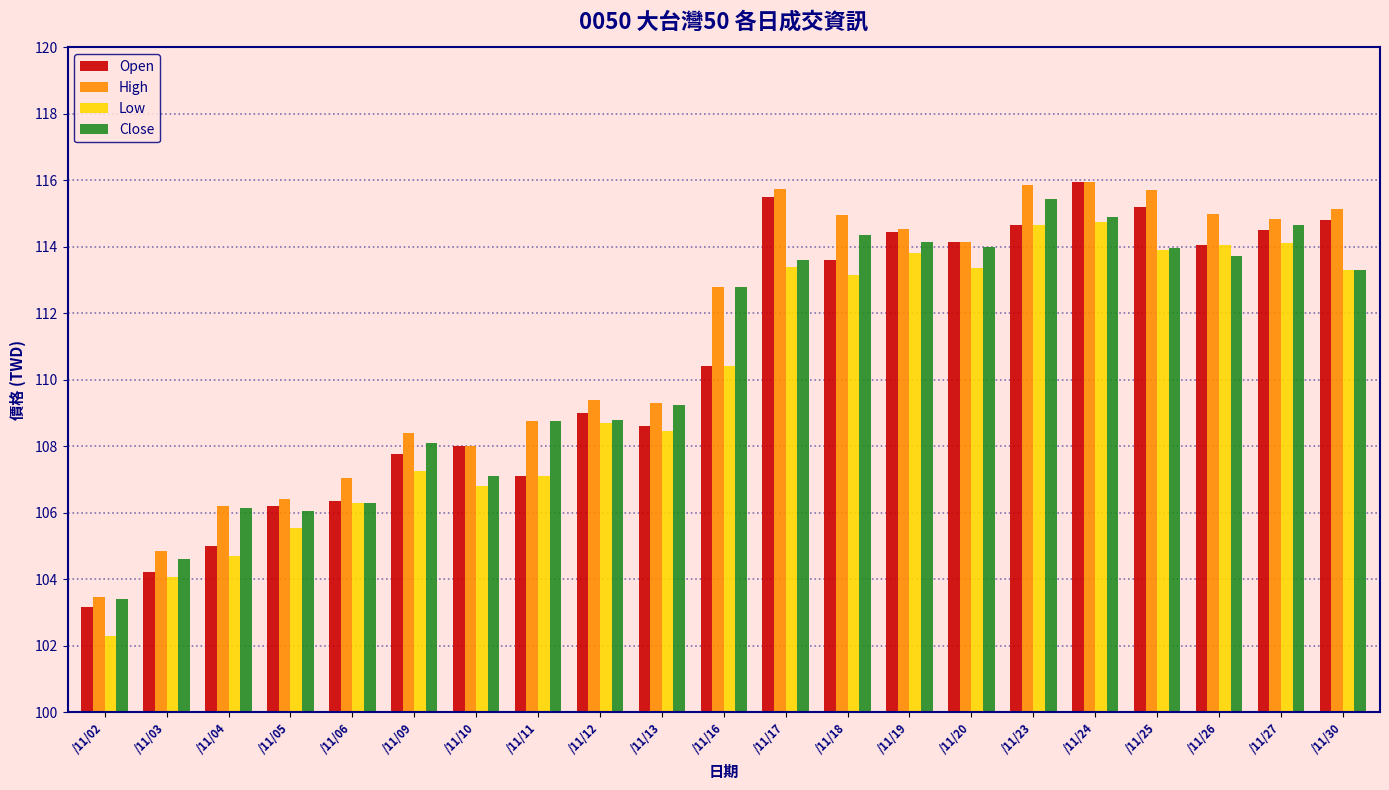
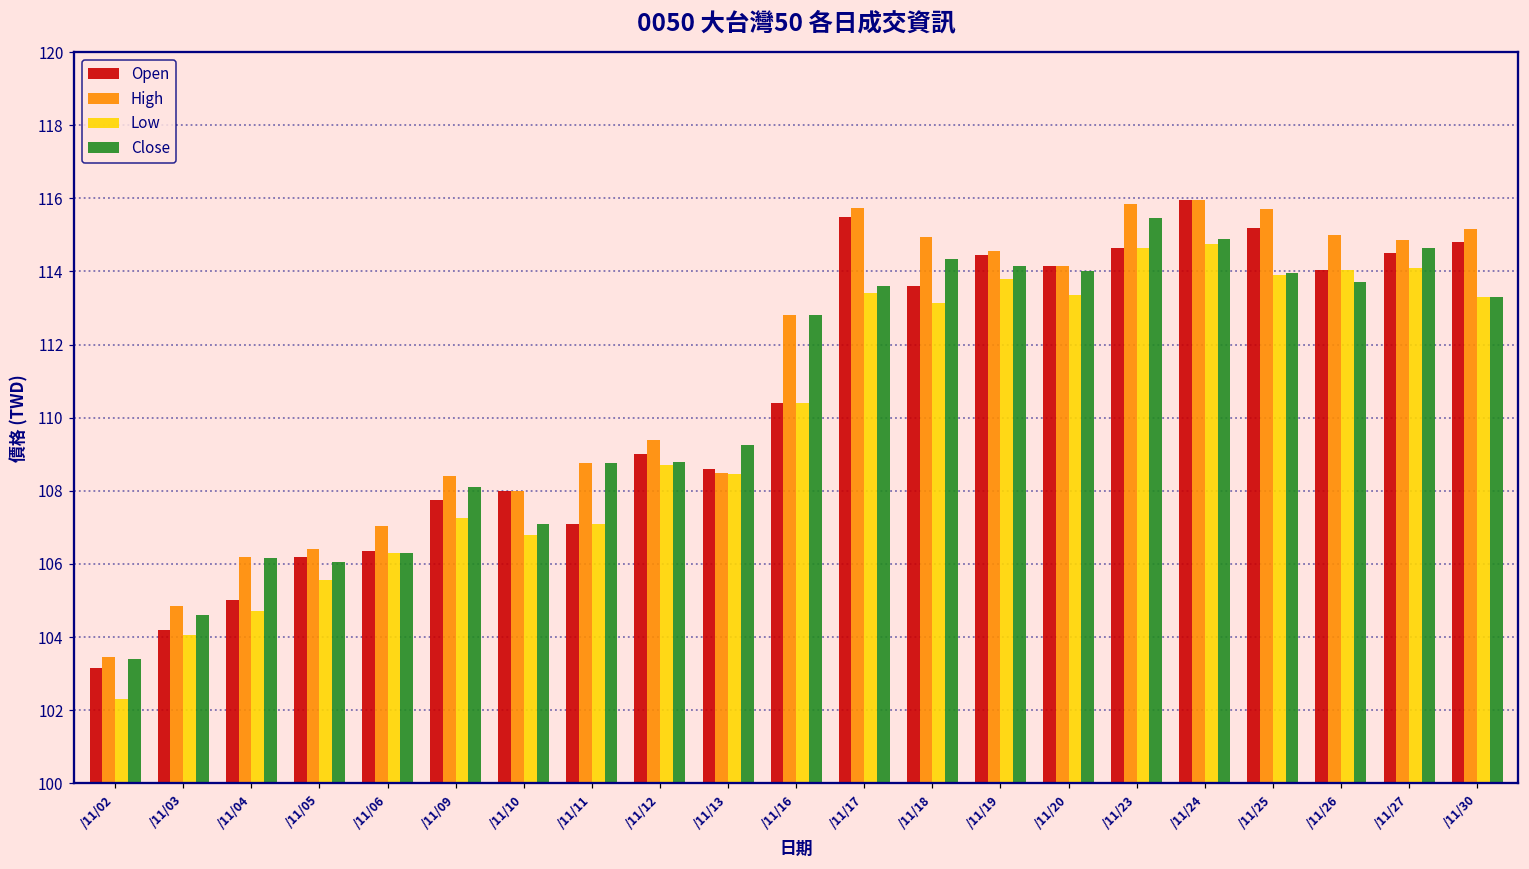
High, /11/13: 109.3 -> 108.5
